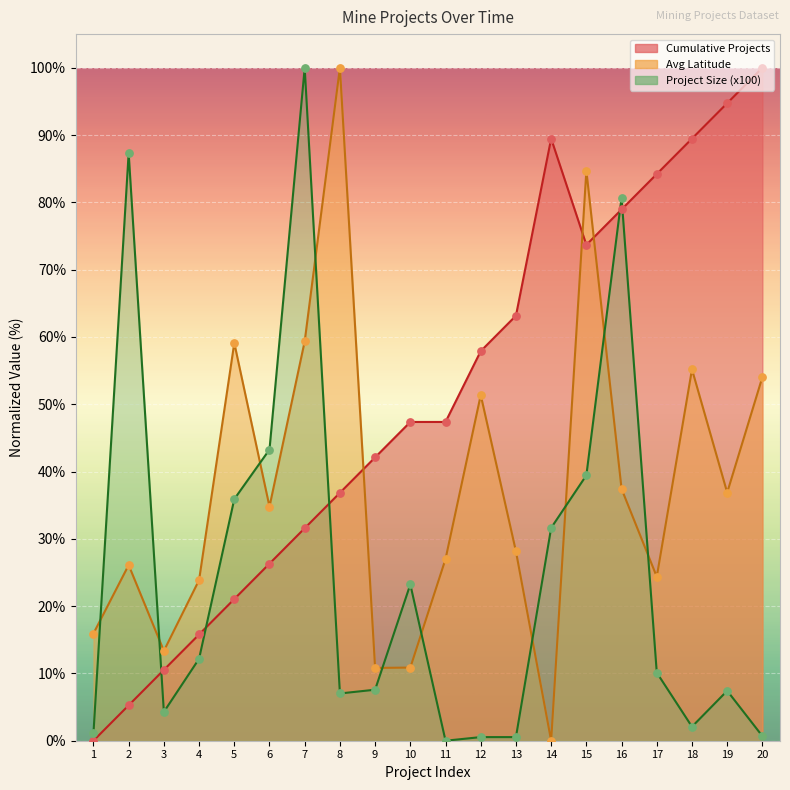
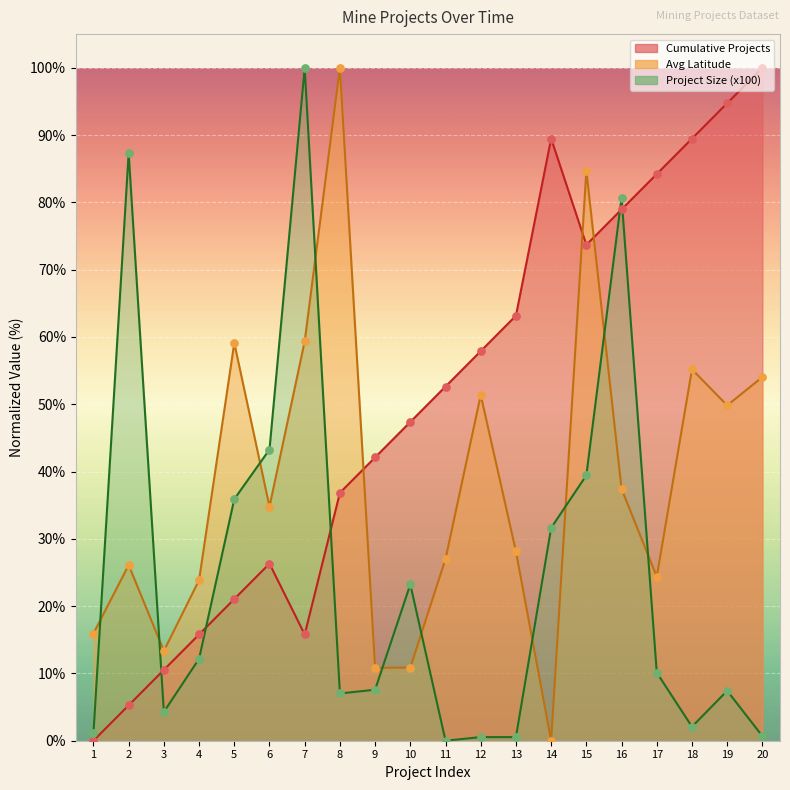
Cumulative Projects, 7: 32% -> 16%
Cumulative Projects, 11: 47% -> 53%
Avg Latitude, 19: 37% -> 50%
